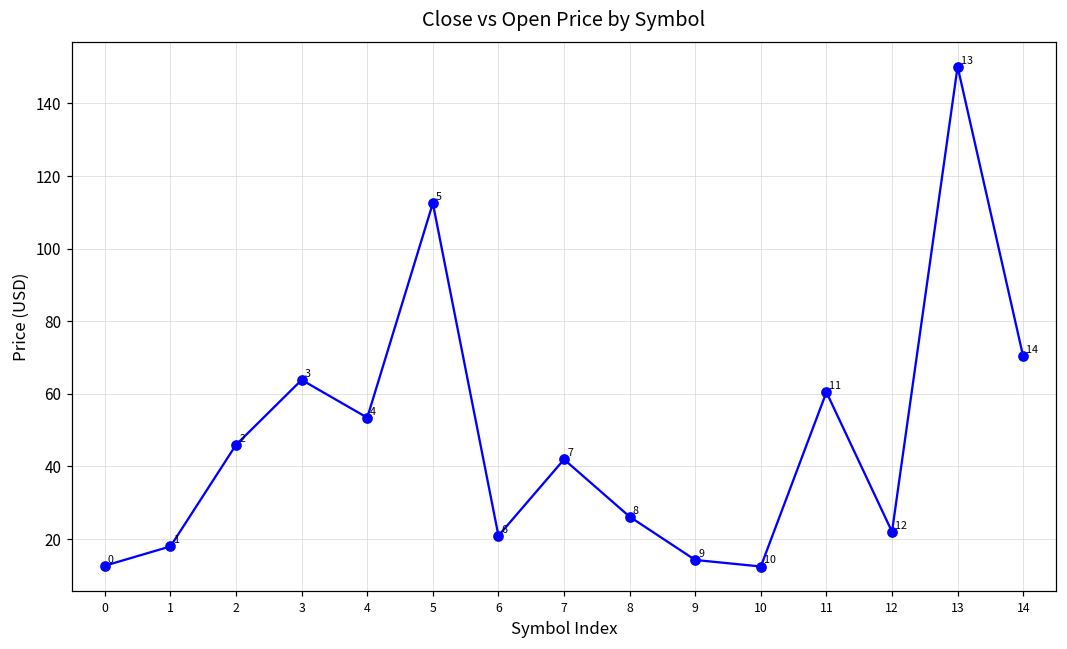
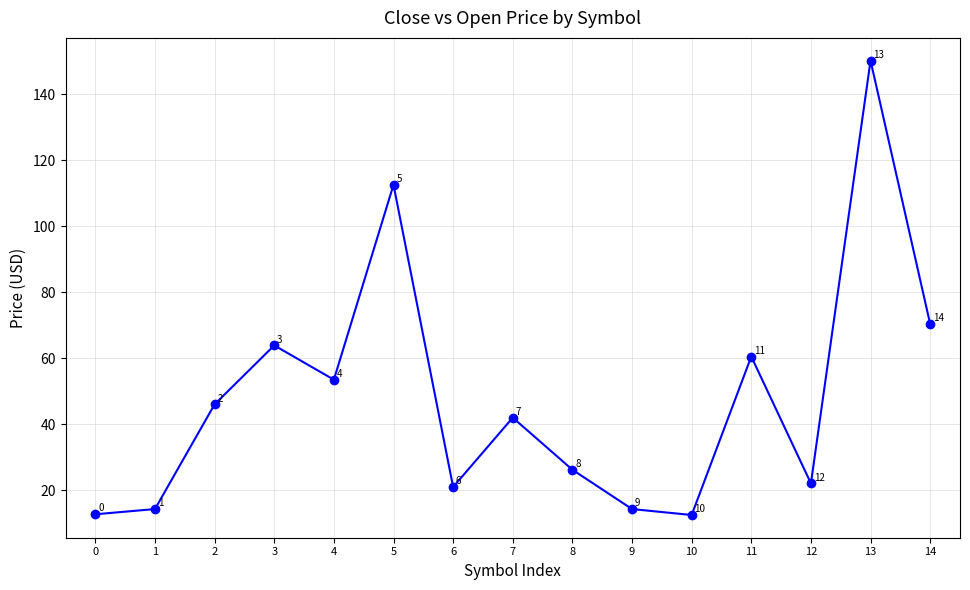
1: 18 -> 14
